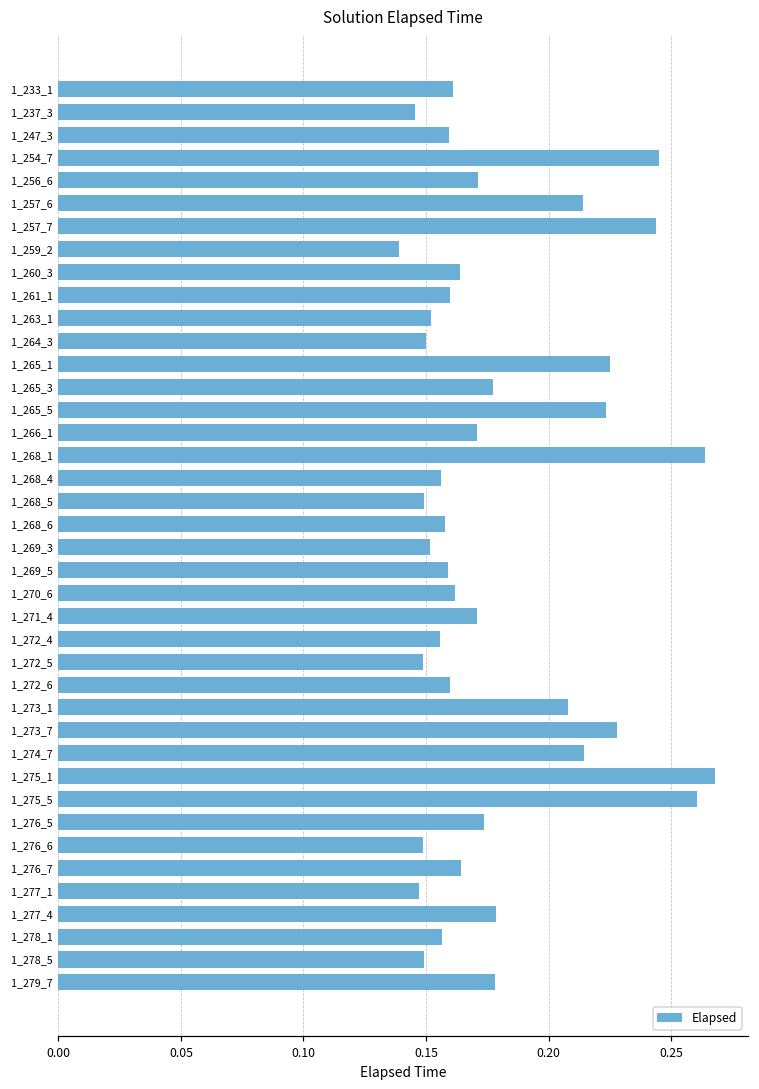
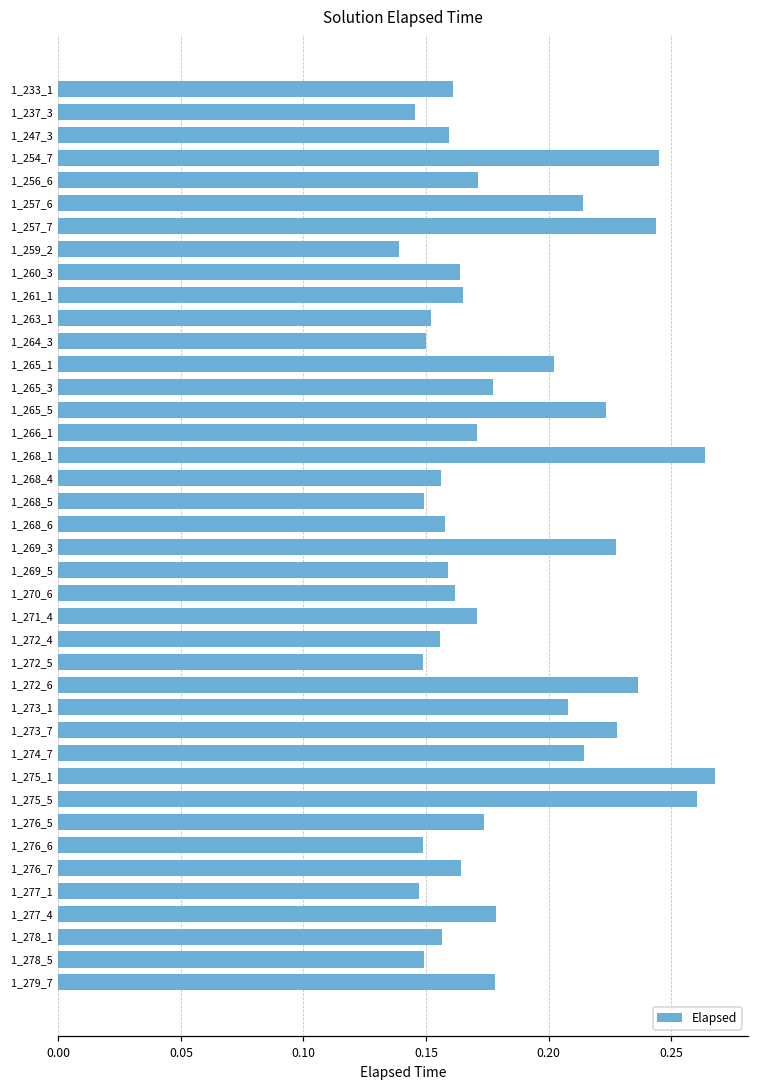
1_261_1: 0.160 -> 0.165
1_265_1: 0.225 -> 0.202
1_269_3: 0.152 -> 0.227
1_272_6: 0.160 -> 0.236
